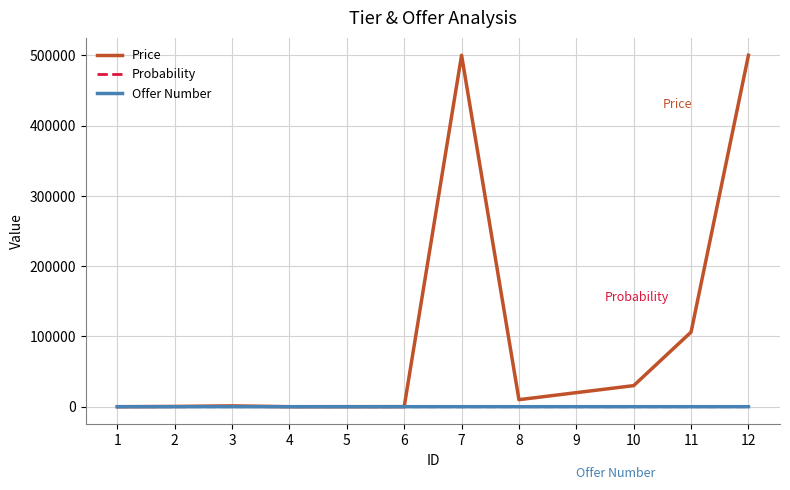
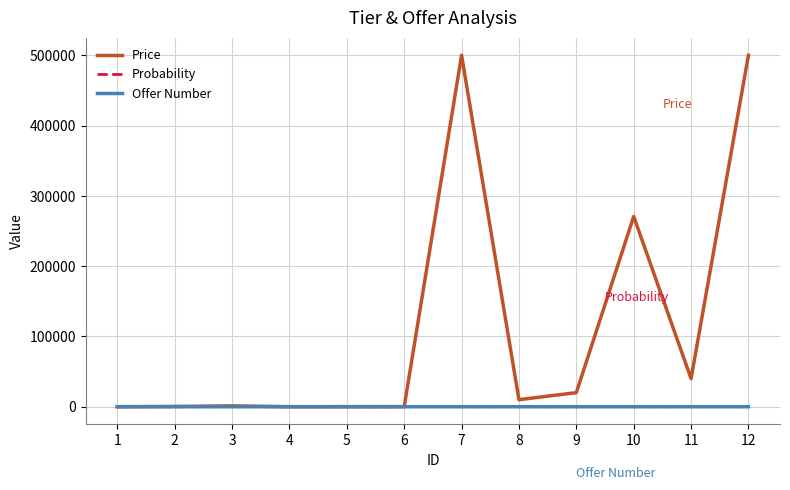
Price, 10: 30000 -> 270000
Price, 11: 110000 -> 40000
